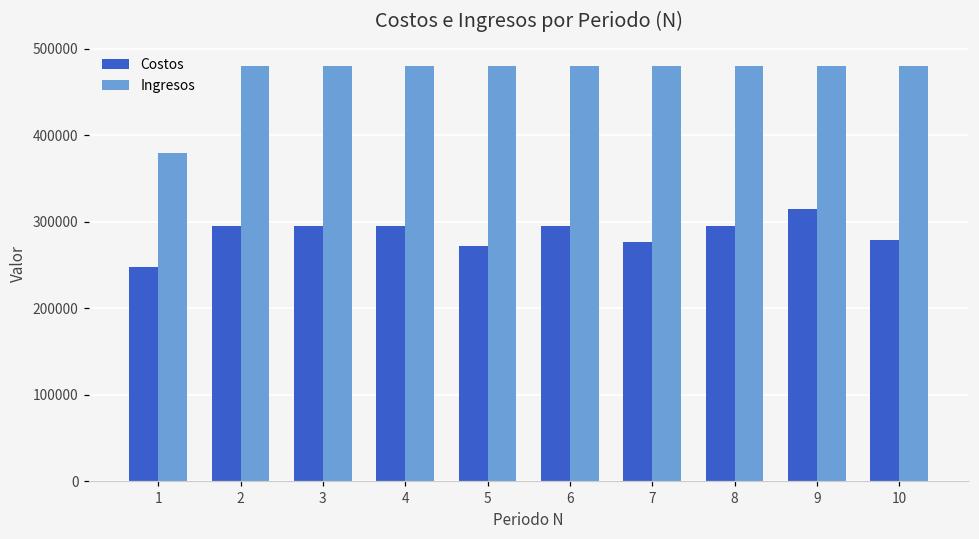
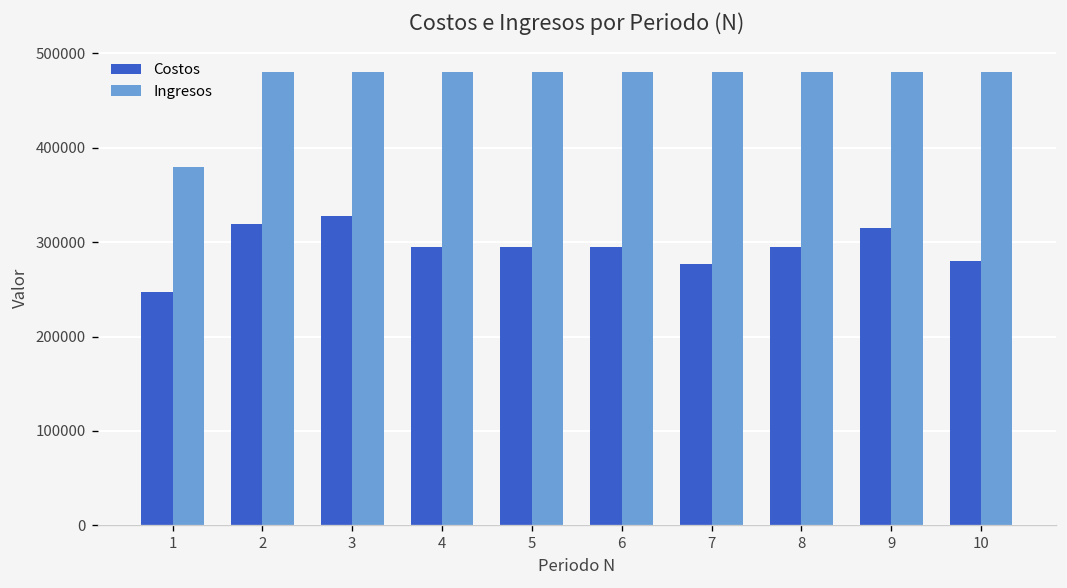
Costos, 2: 300000 -> 320000
Costos, 3: 300000 -> 330000
Costos, 5: 270000 -> 300000
